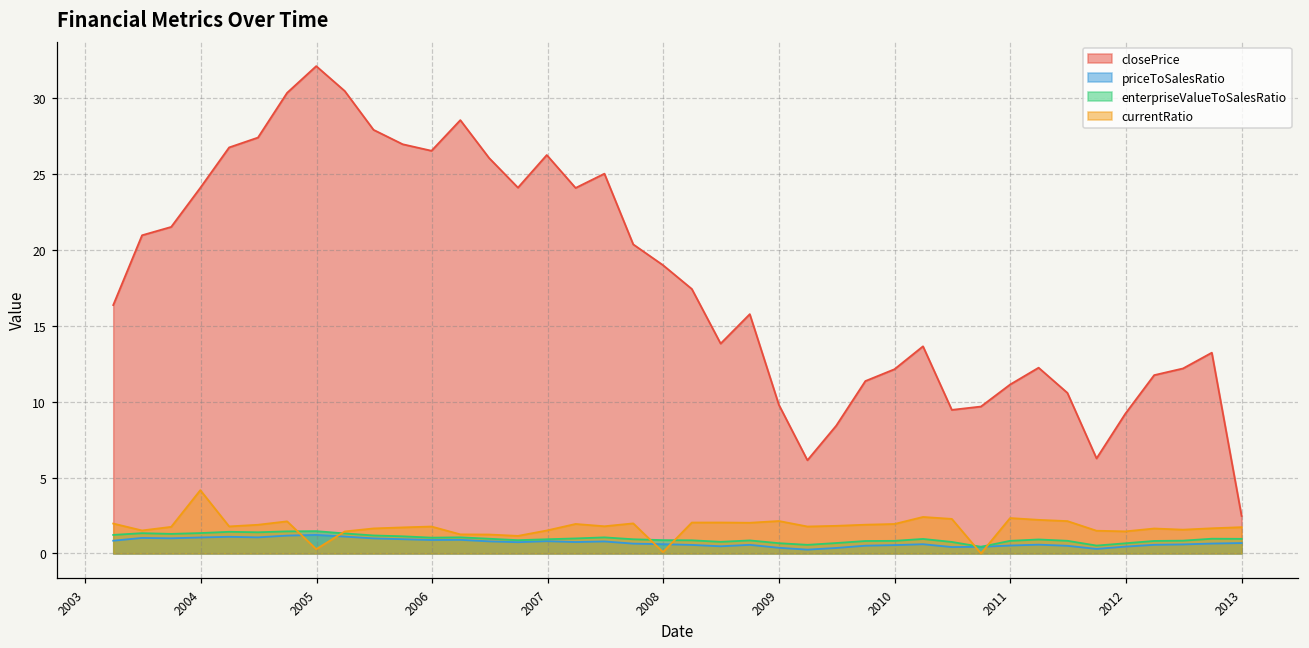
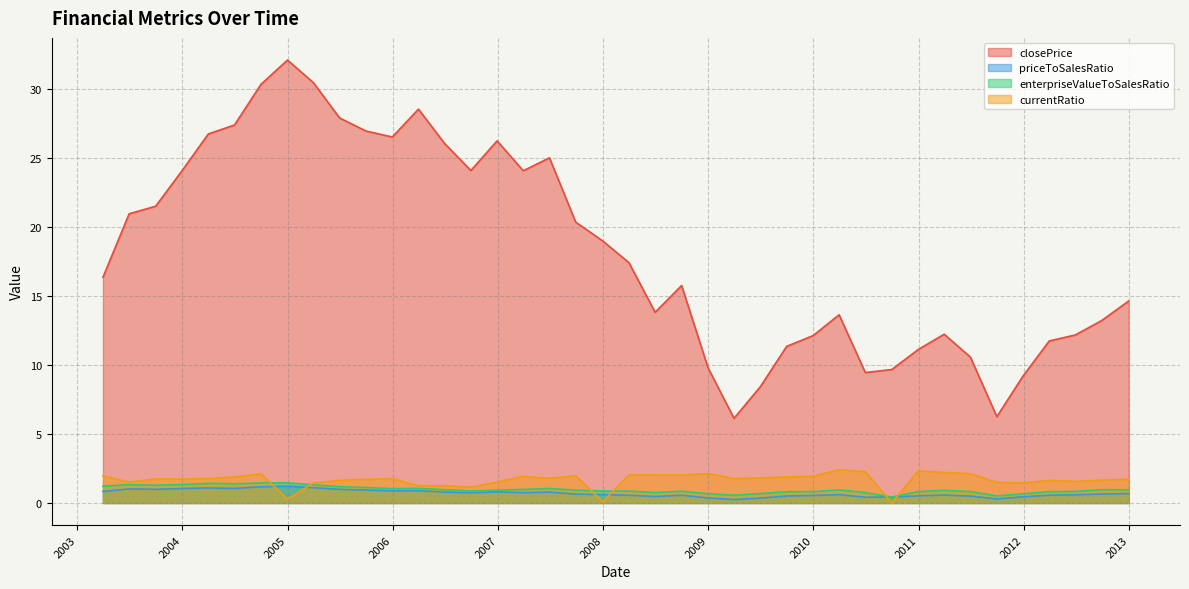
currentRatio, 2004: 4.2 -> 1.7
closePrice, 2013: 2.5 -> 14.7
